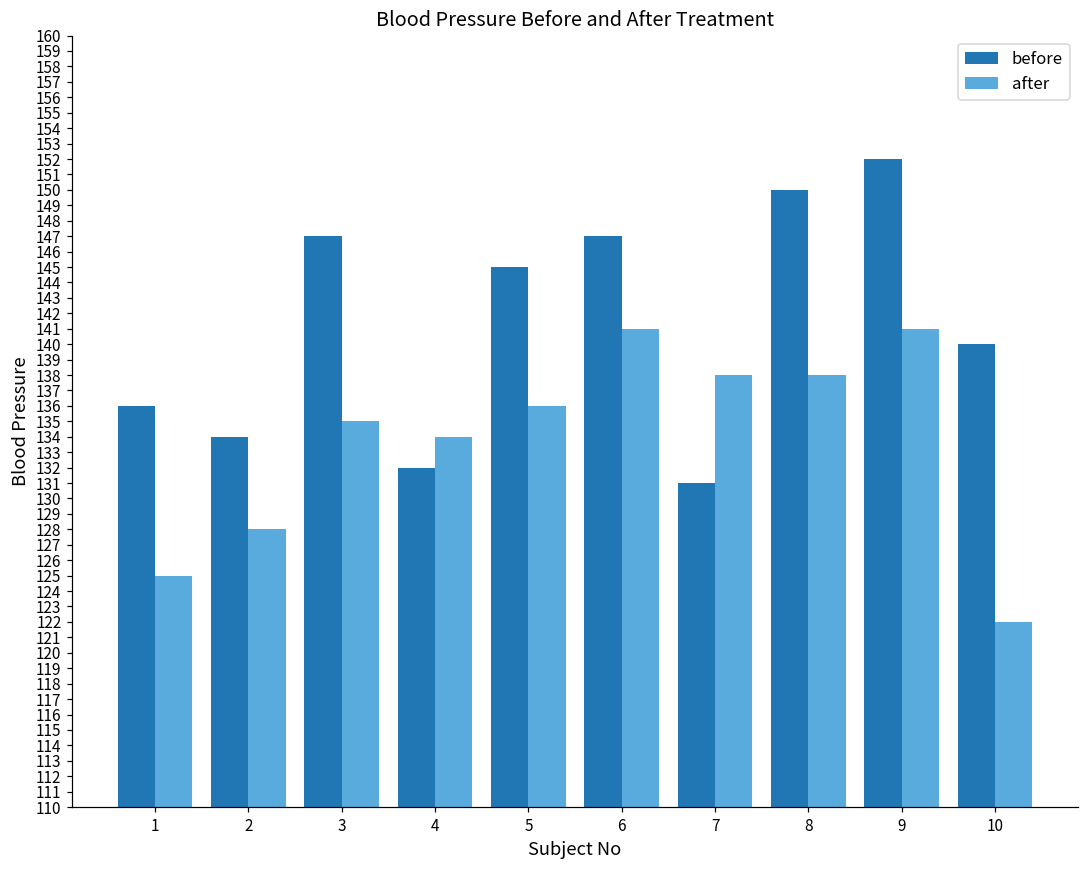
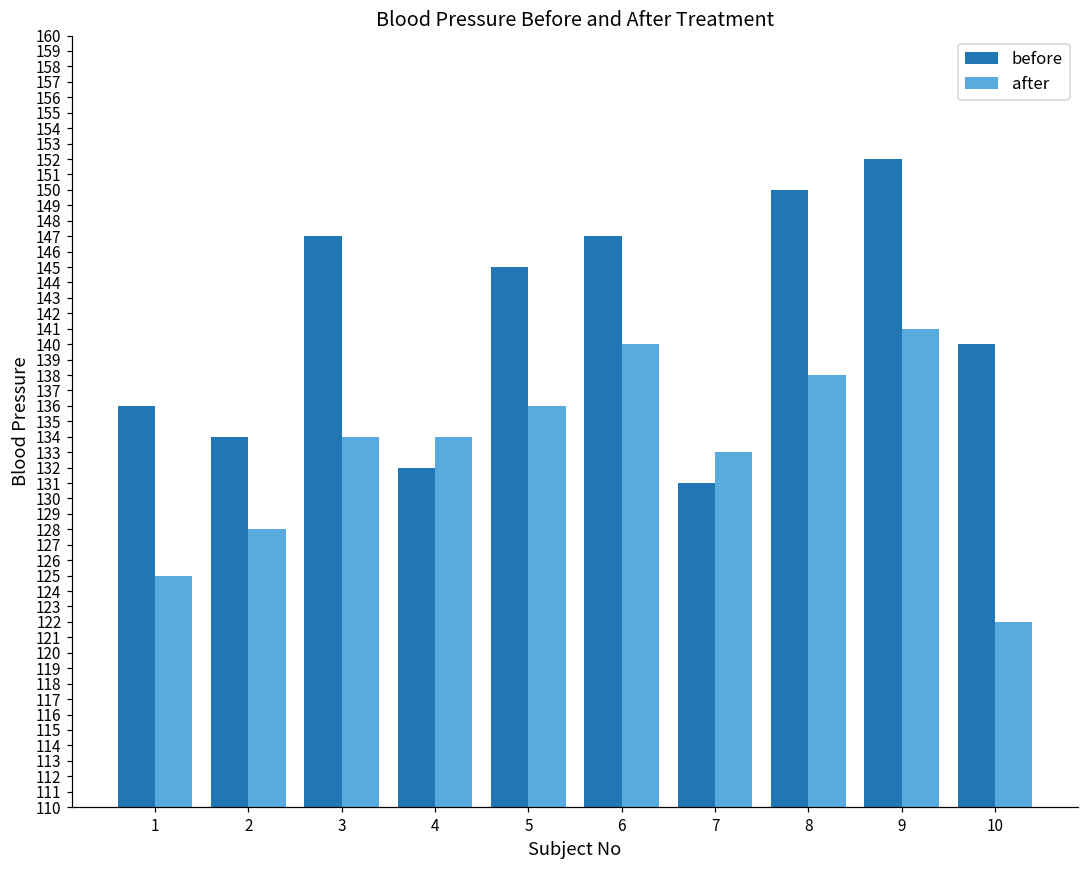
after, 3: 135 -> 134
after, 6: 141 -> 140
after, 7: 138 -> 133
